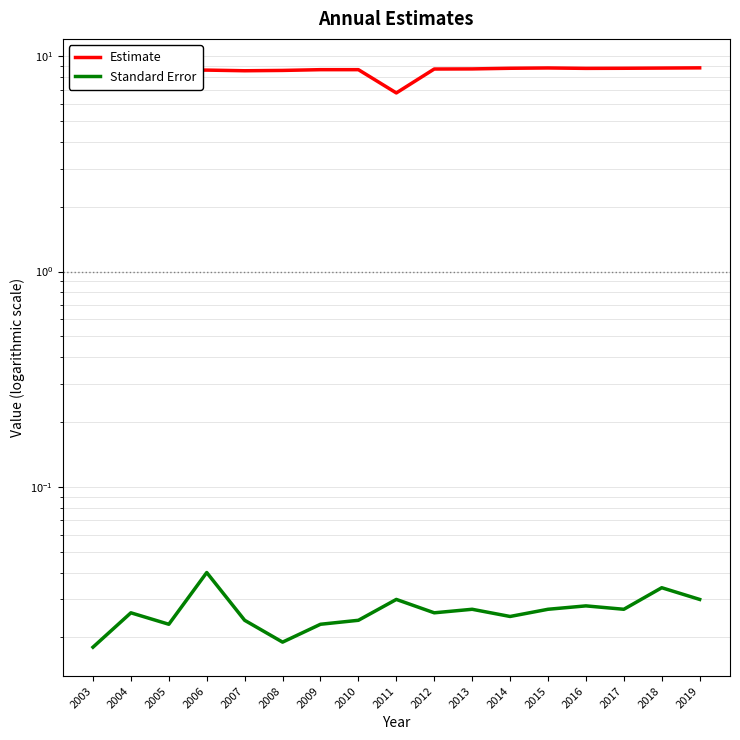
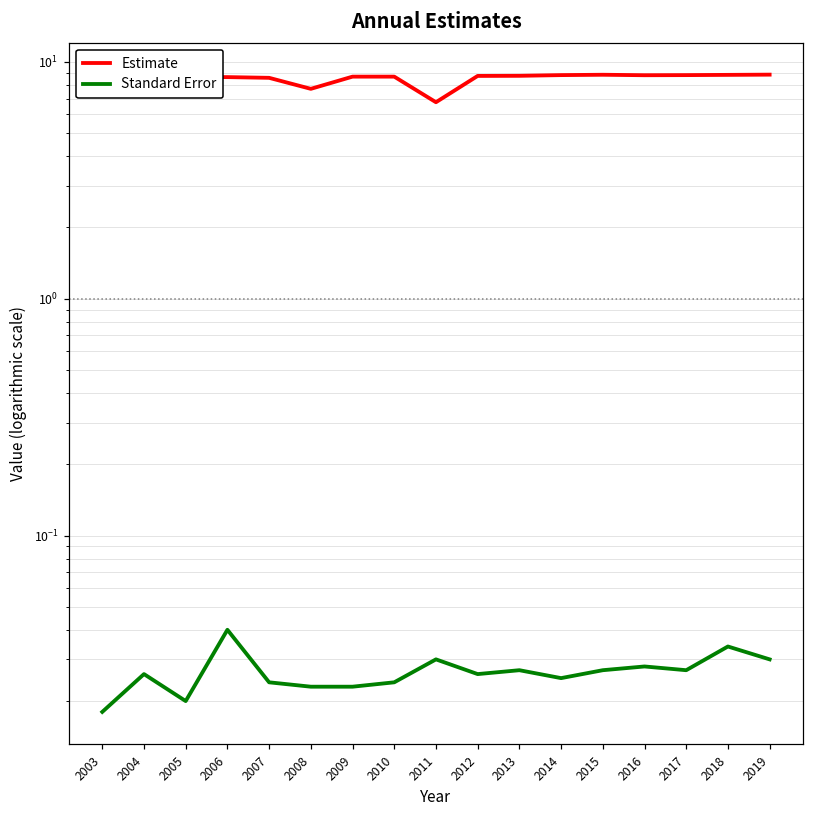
Standard Error, 2005: 0.023 -> 0.020
Estimate, 2008: 8.6 -> 7.7
Standard Error, 2008: 0.019 -> 0.023
